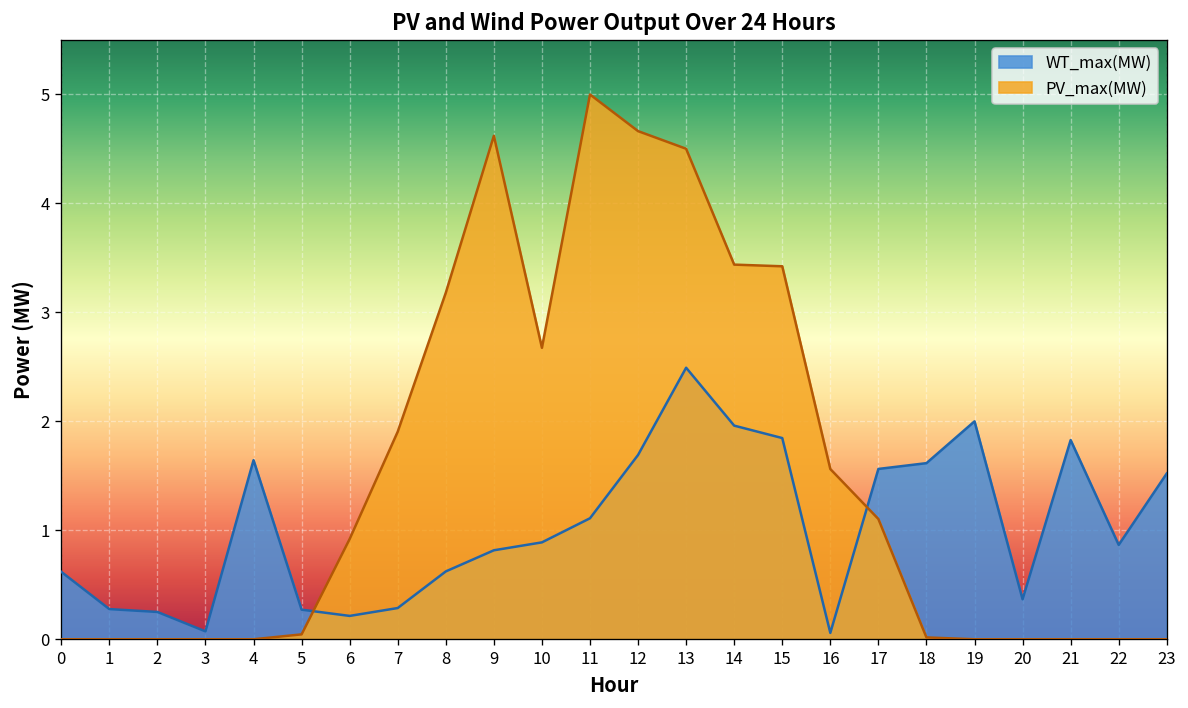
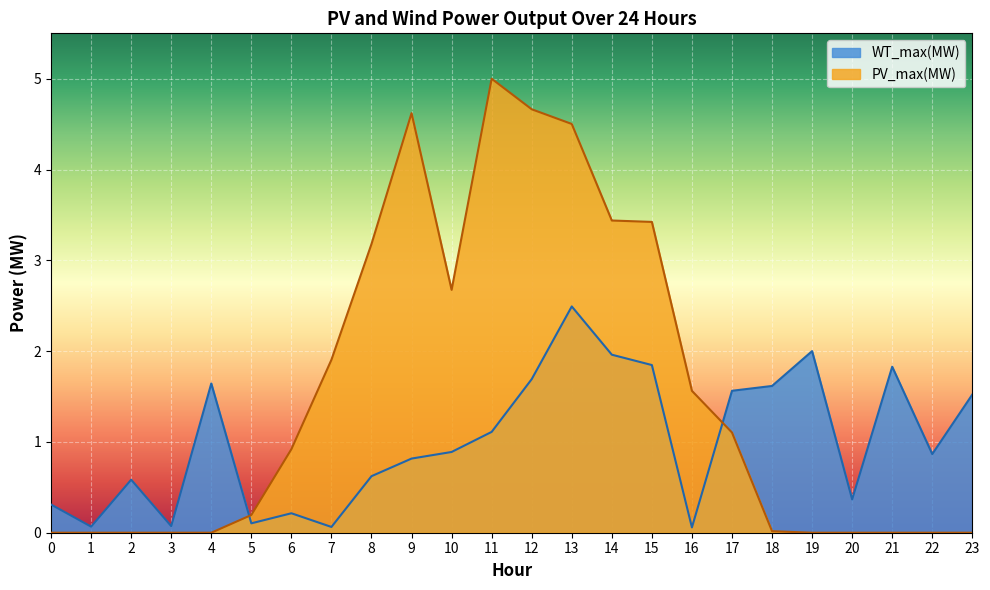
WT_max(MW), 0: 0.6 -> 0.3
WT_max(MW), 1: 0.3 -> 0.1
WT_max(MW), 2: 0.3 -> 0.6
WT_max(MW), 5: 0.3 -> 0.1
PV_max(MW), 5: 0.0 -> 0.2
WT_max(MW), 7: 0.3 -> 0.1
